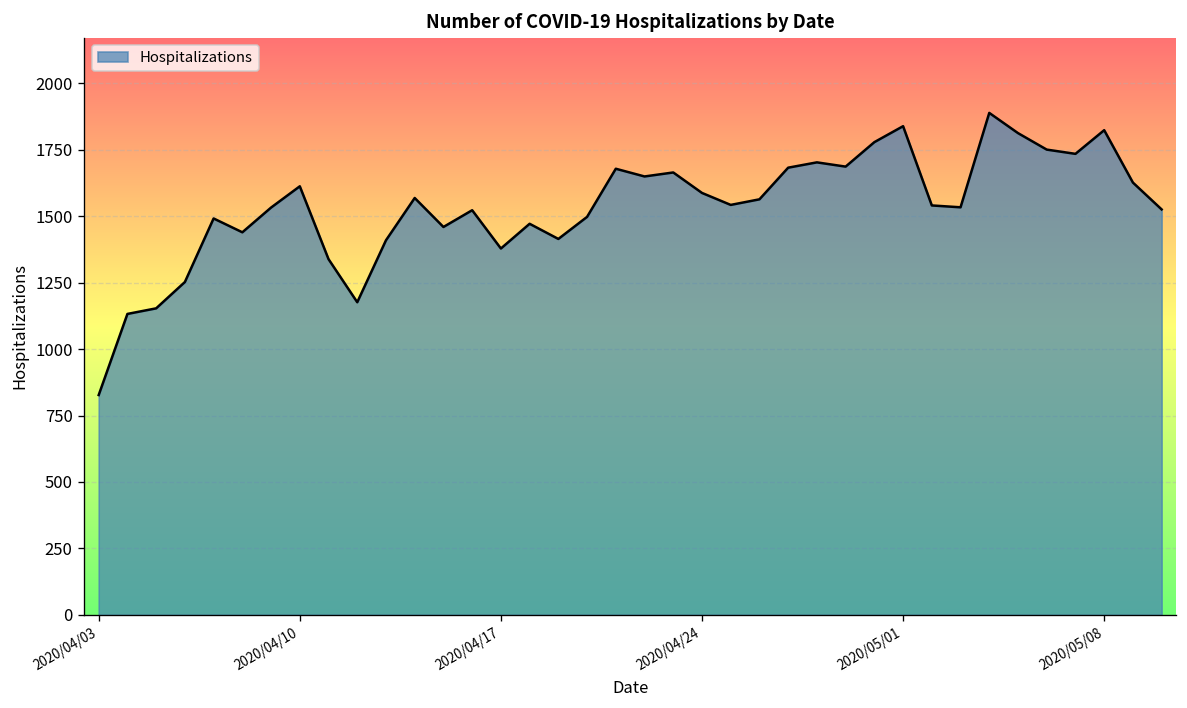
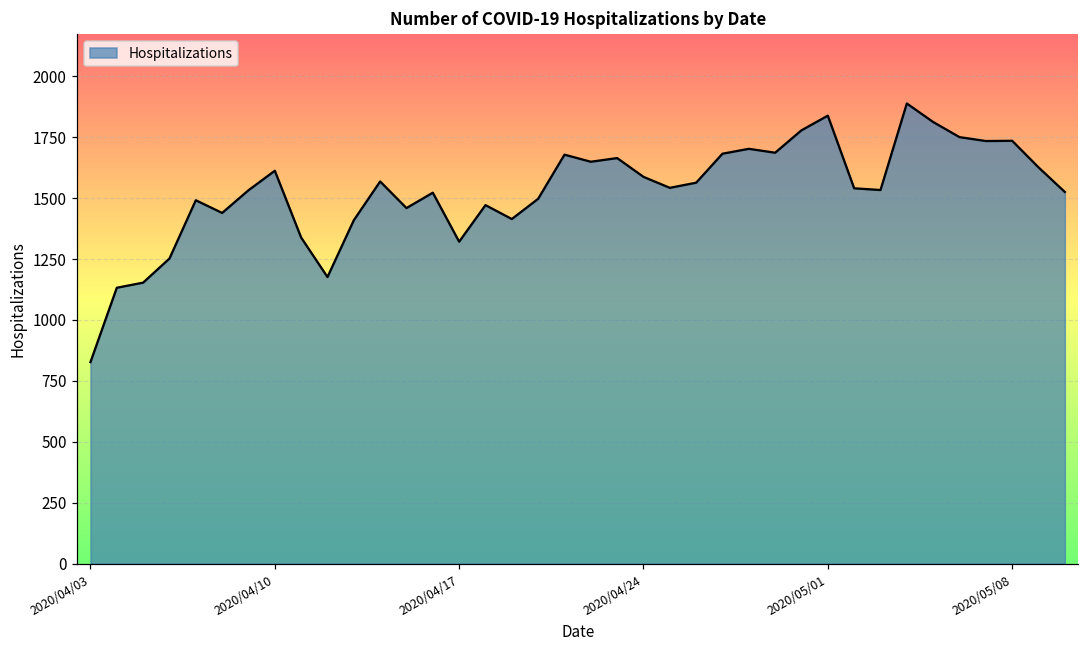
2020/04/17: 1380 -> 1320
2020/05/08: 1820 -> 1740
